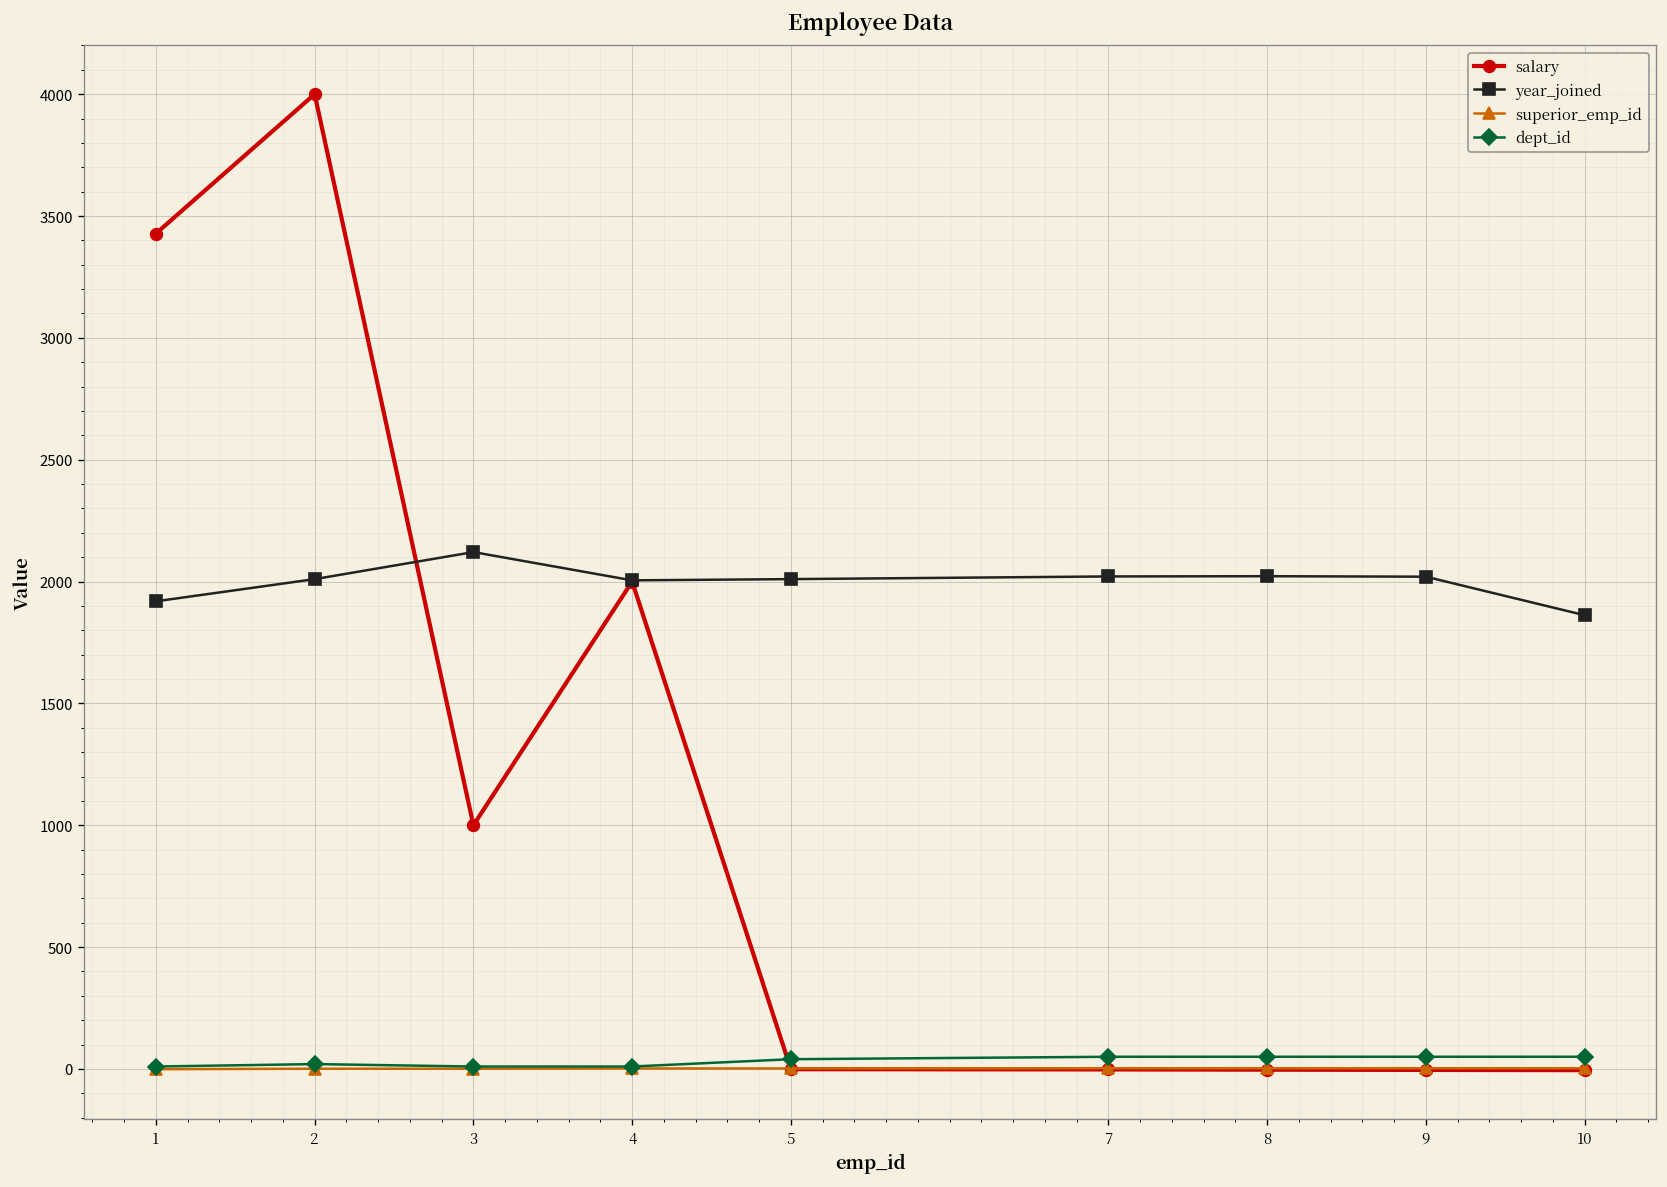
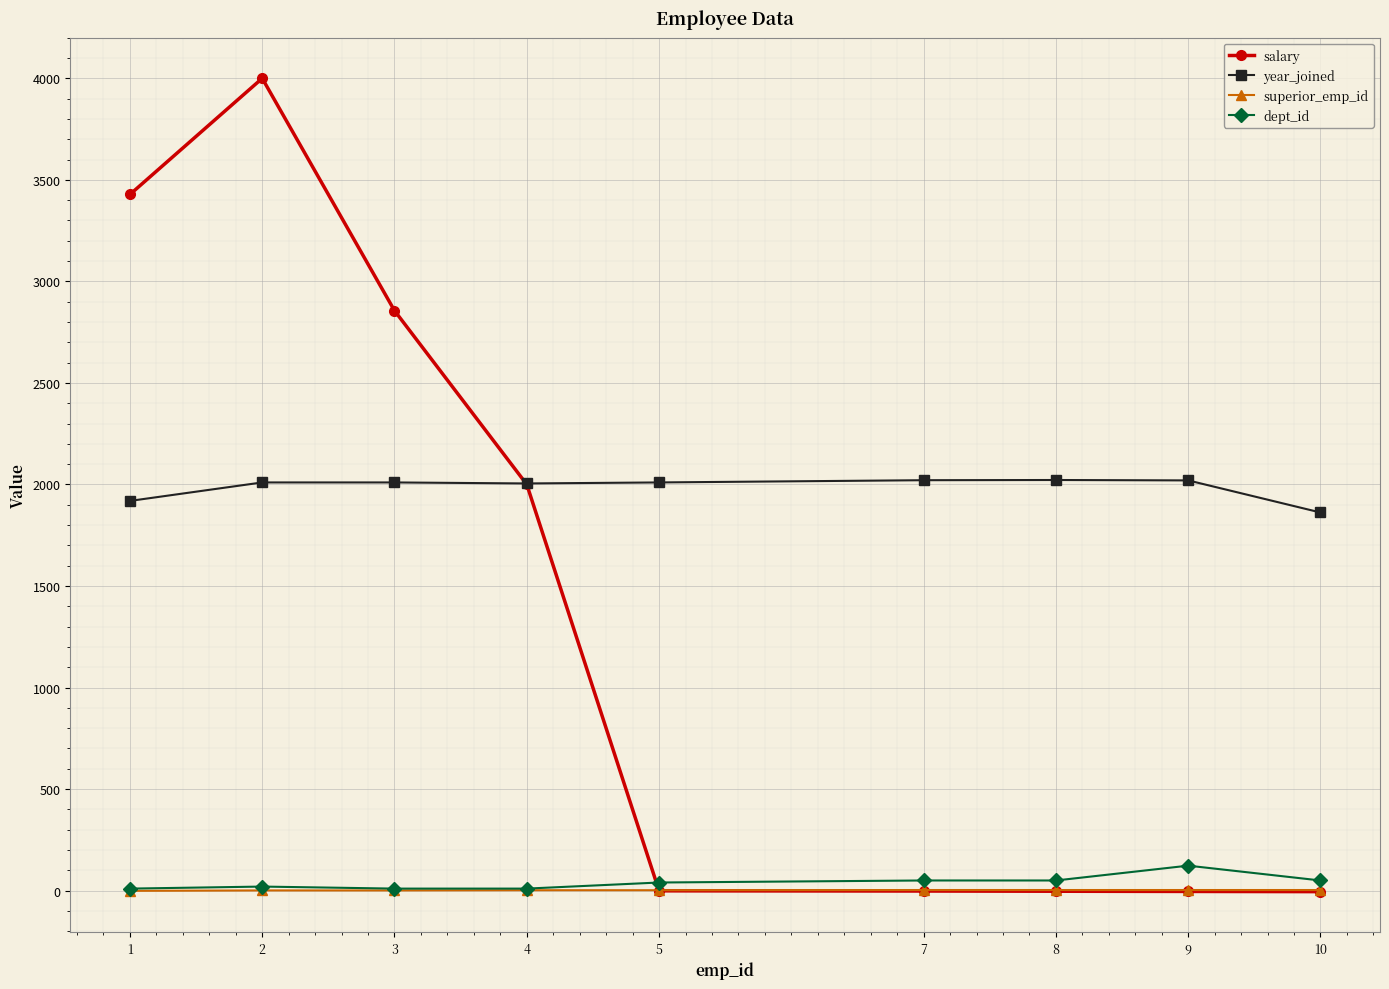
salary, 3: 1000 -> 2860
year_joined, 3: 2120 -> 2010
dept_id, 9: 50 -> 120
